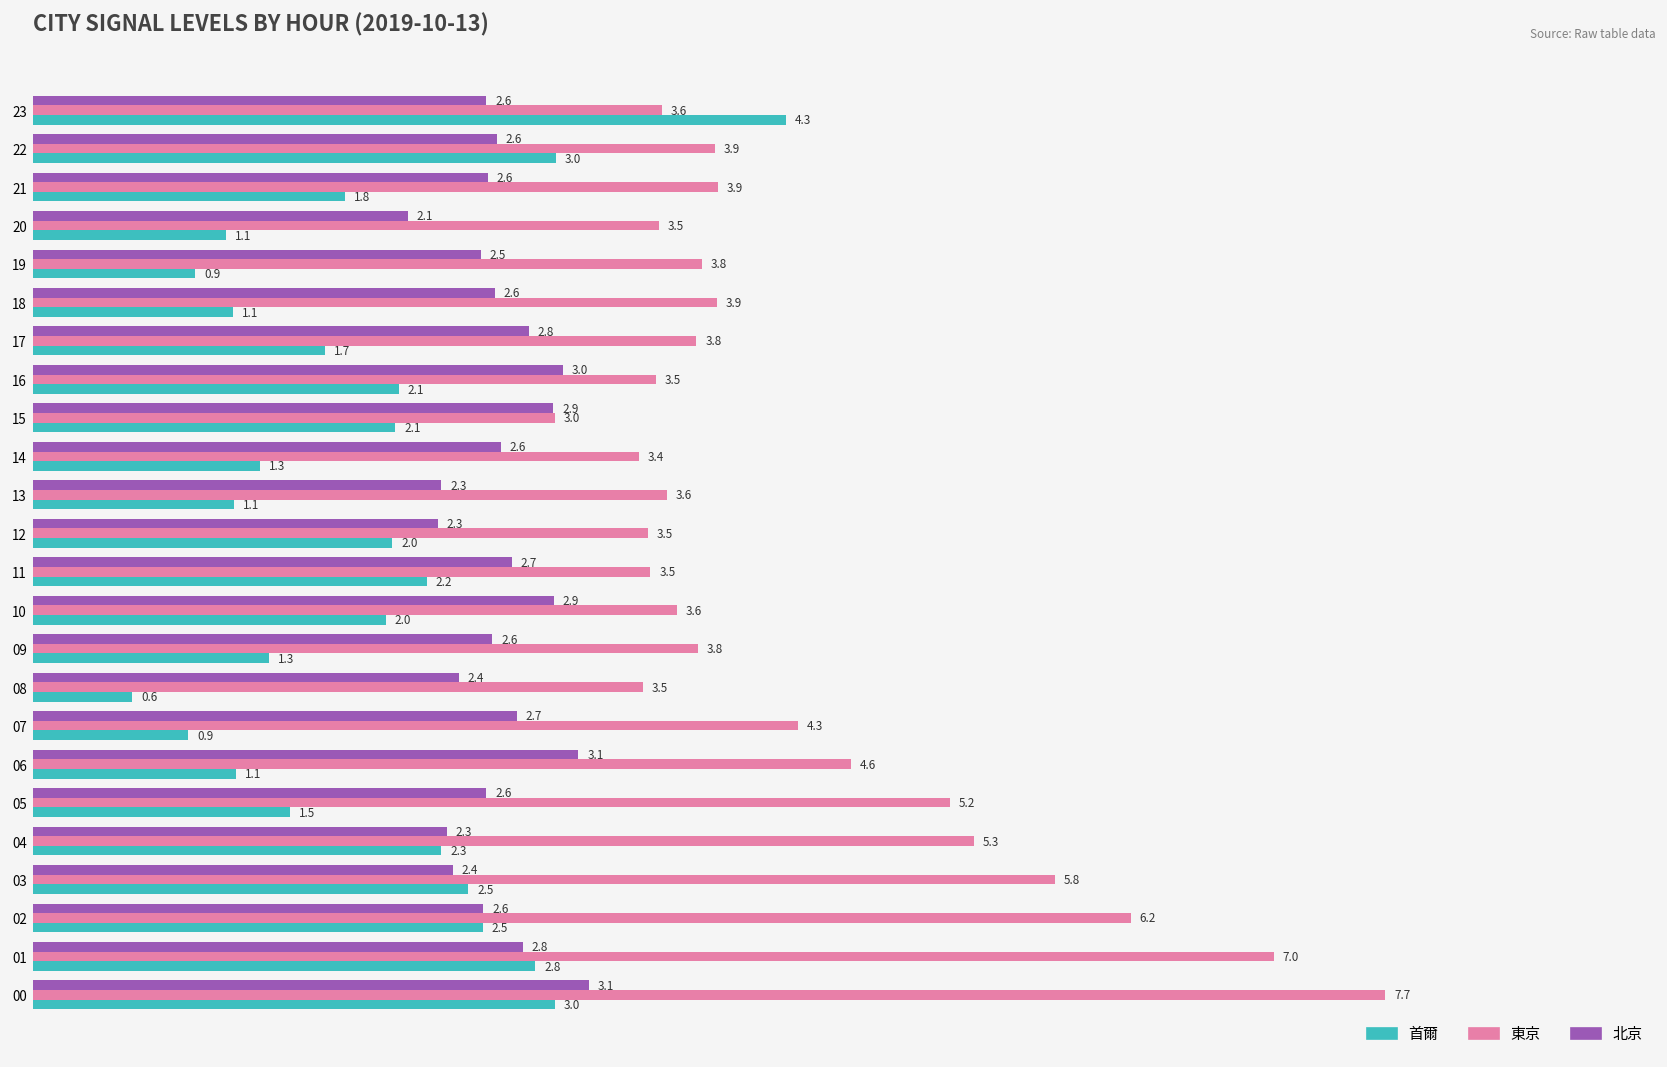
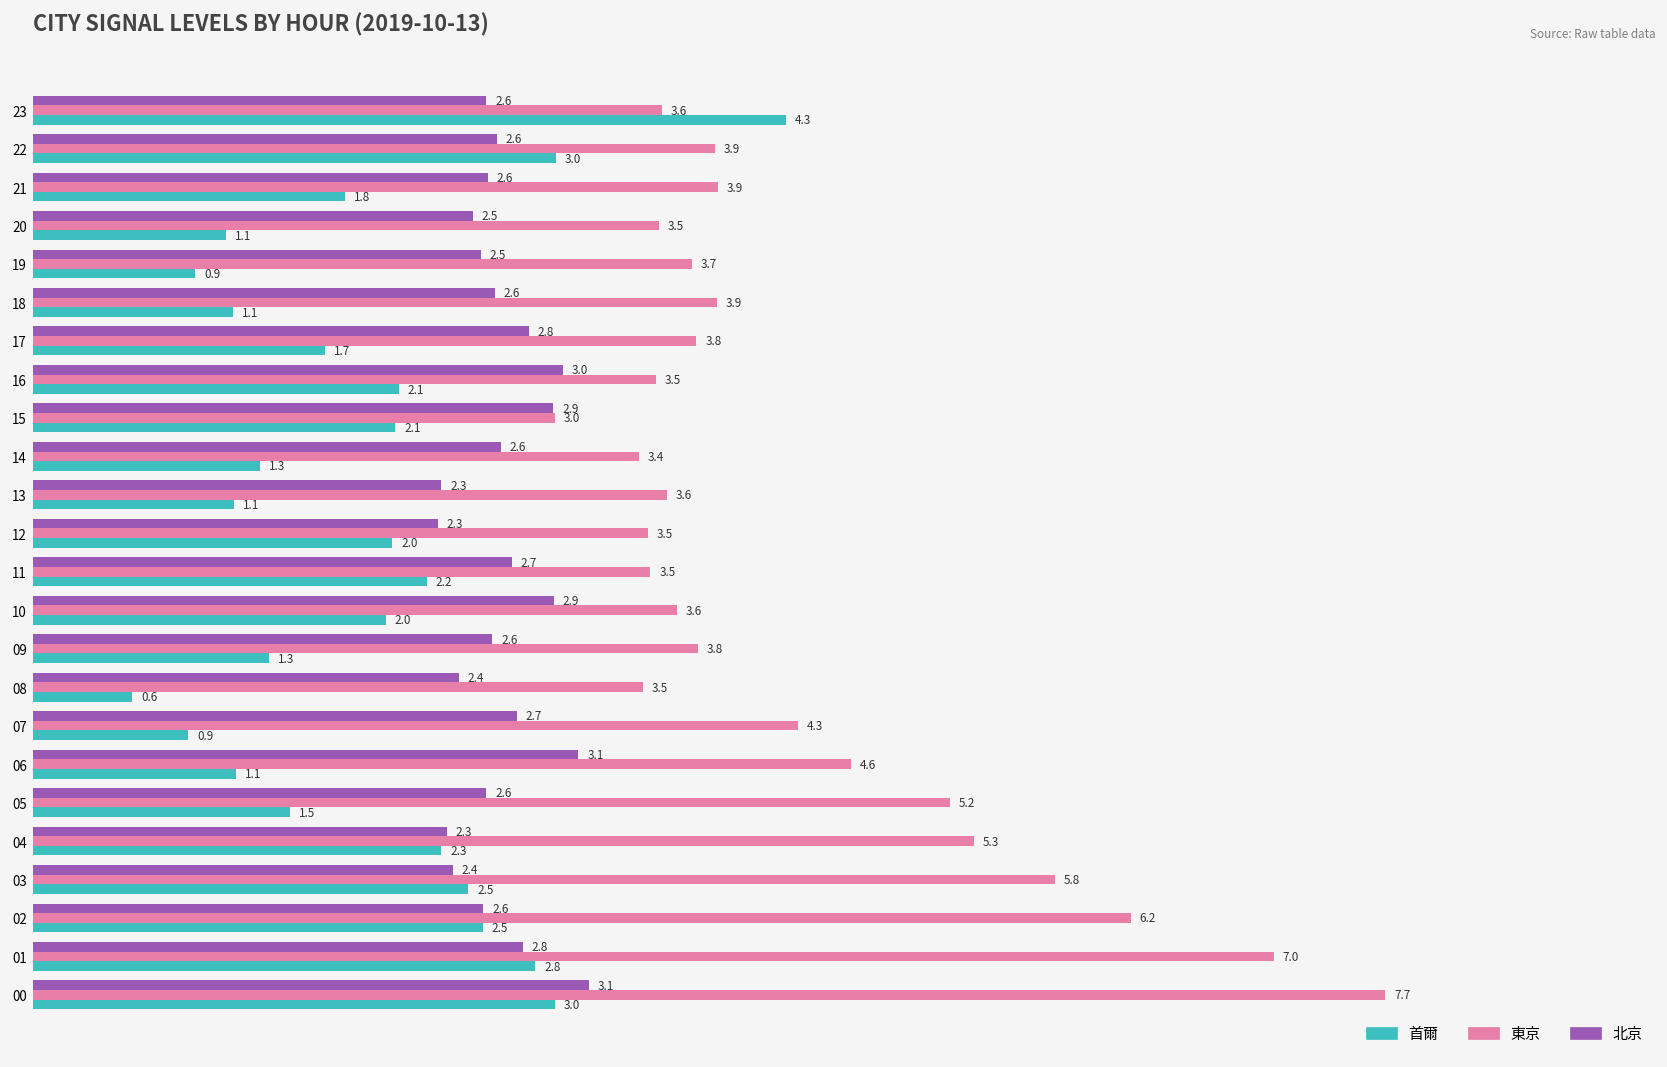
北京, 20: 2.1 -> 2.5
東京, 19: 3.8 -> 3.7
